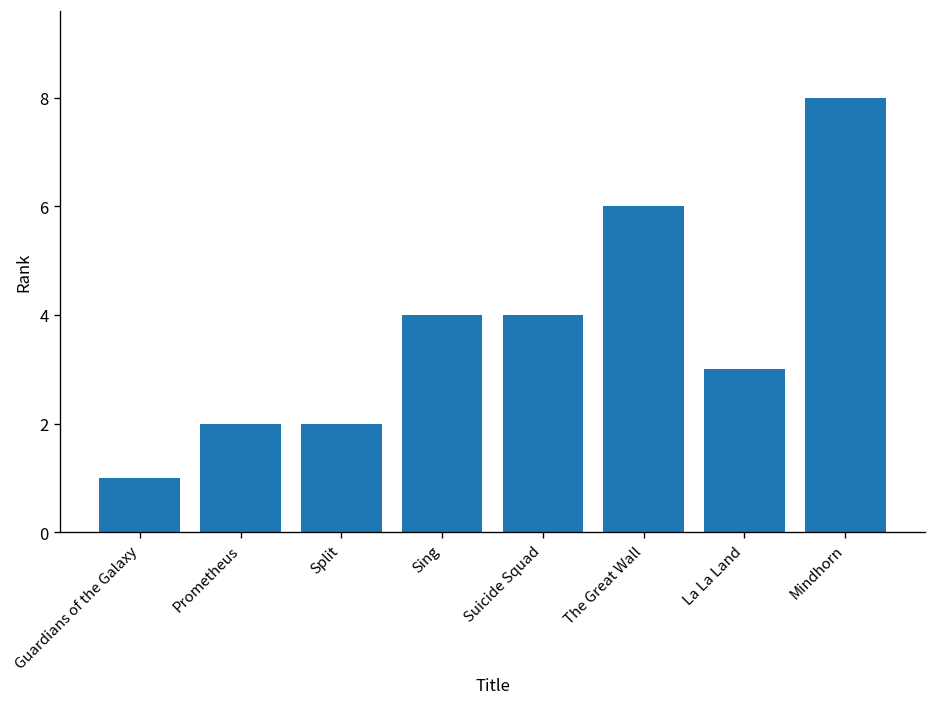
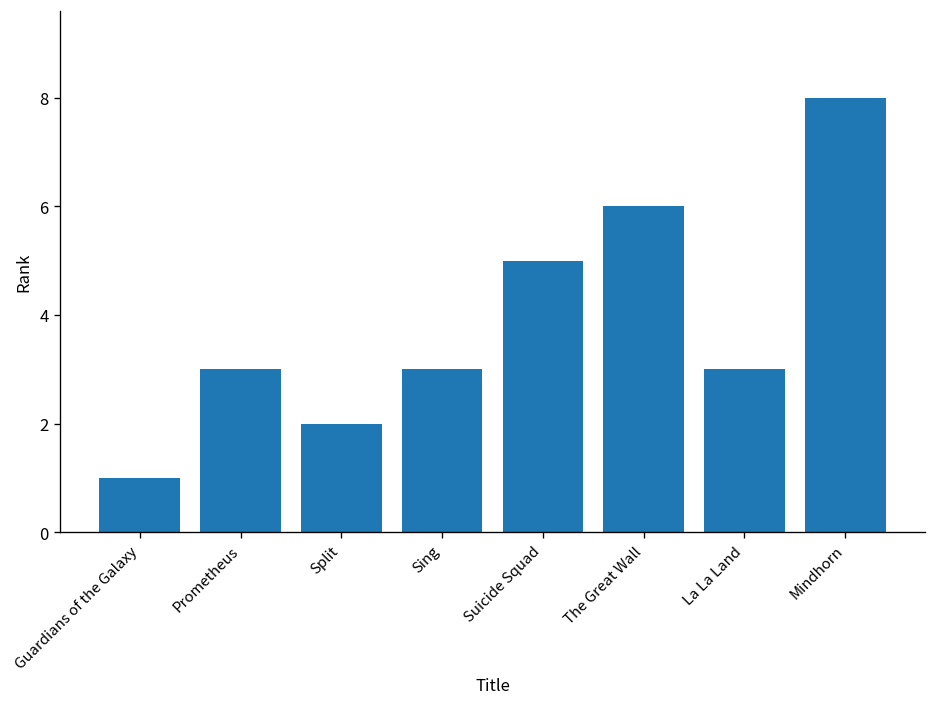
Prometheus: 2 -> 3
Sing: 4 -> 3
Suicide Squad: 4 -> 5
